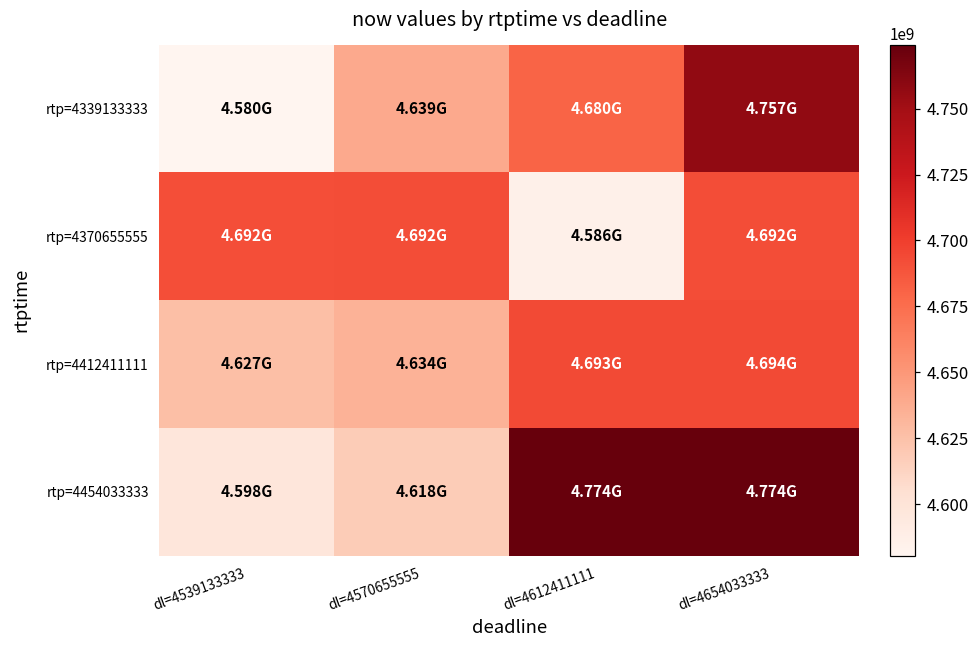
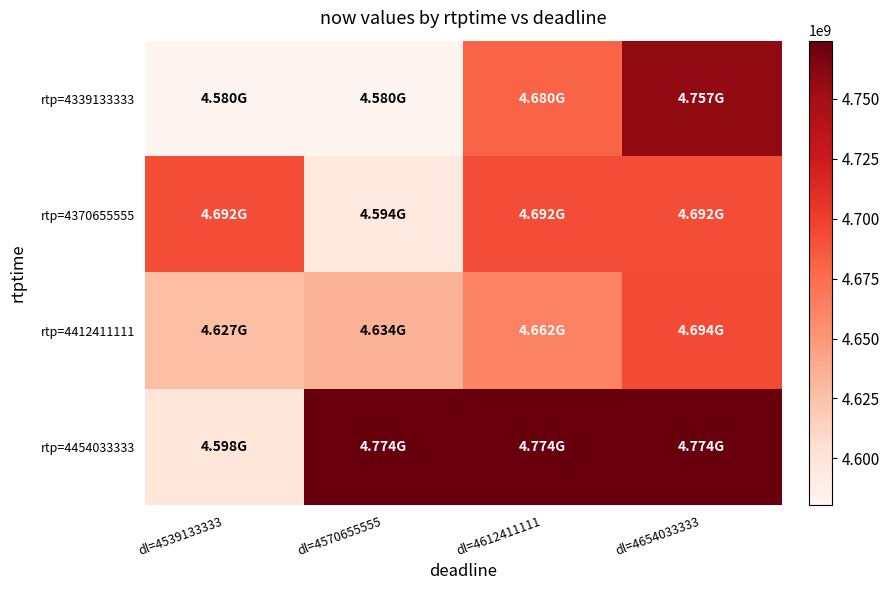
rtp=4339133333, dl=4570655555: 4.639G -> 4.580G
rtp=4370655555, dl=4570655555: 4.692G -> 4.594G
rtp=4370655555, dl=4612411111: 4.586G -> 4.692G
rtp=4412411111, dl=4612411111: 4.693G -> 4.662G
rtp=4454033333, dl=4570655555: 4.618G -> 4.774G
